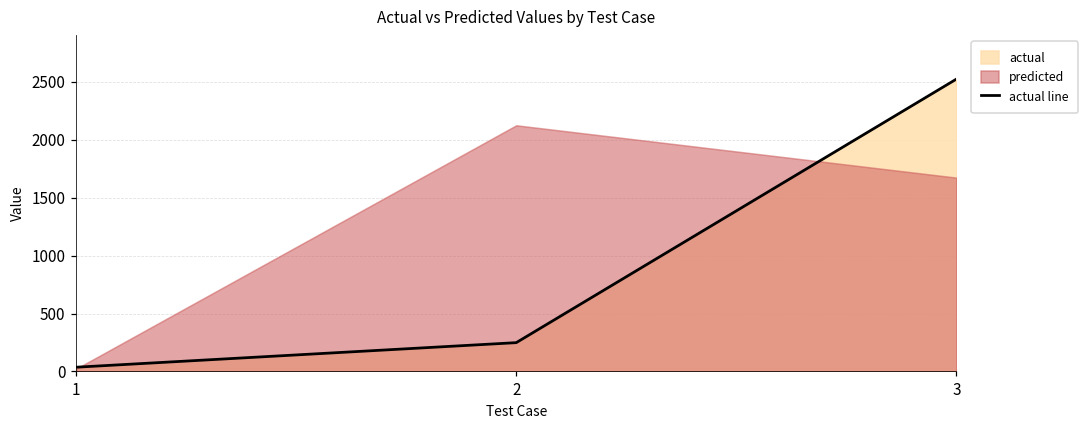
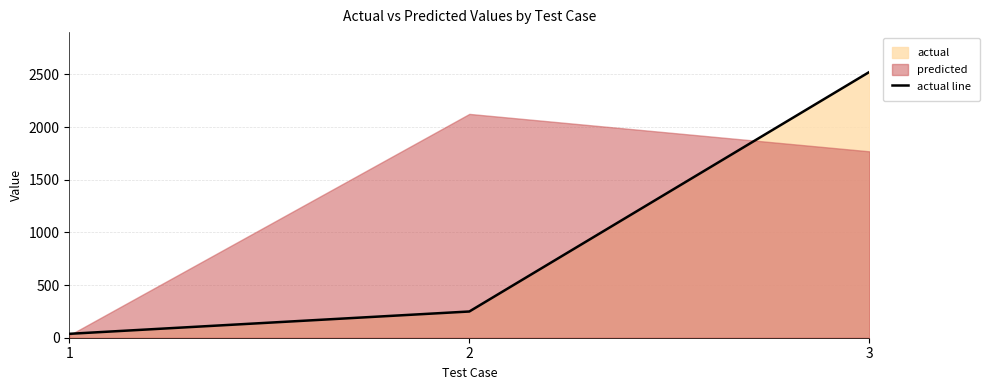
predicted, 3: 1670 -> 1770
